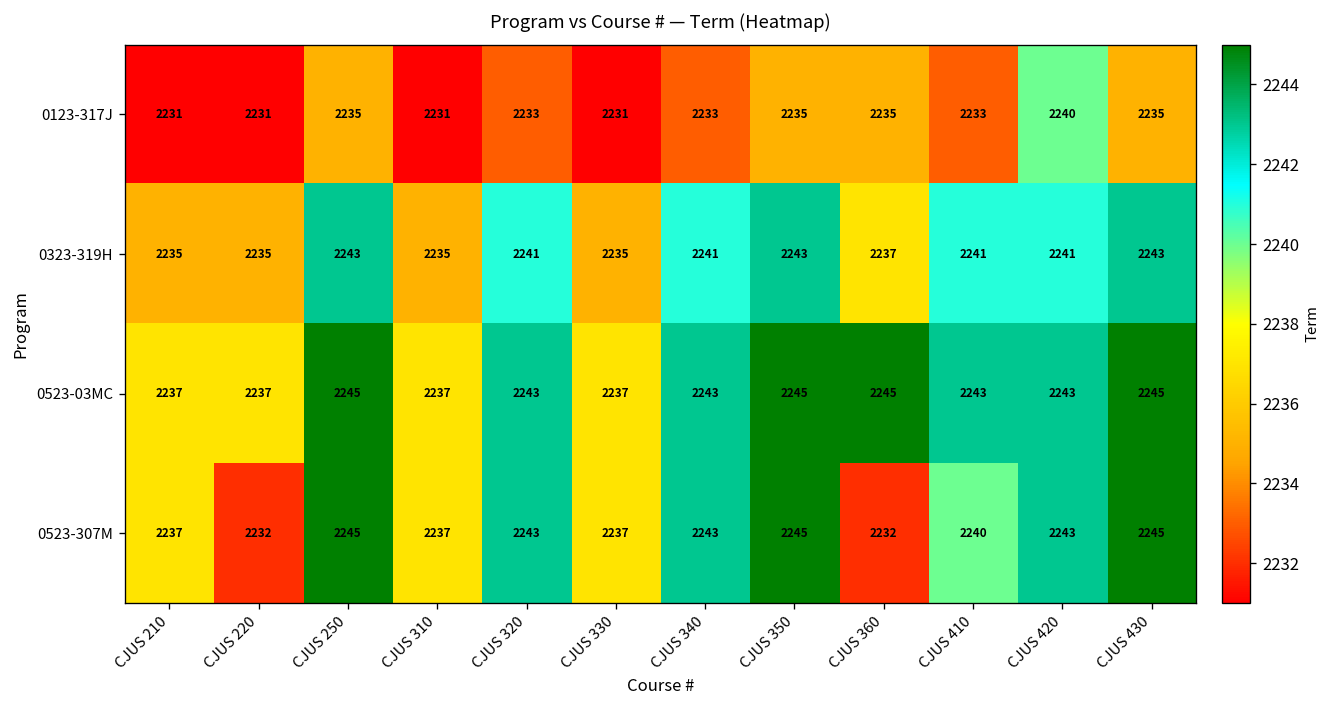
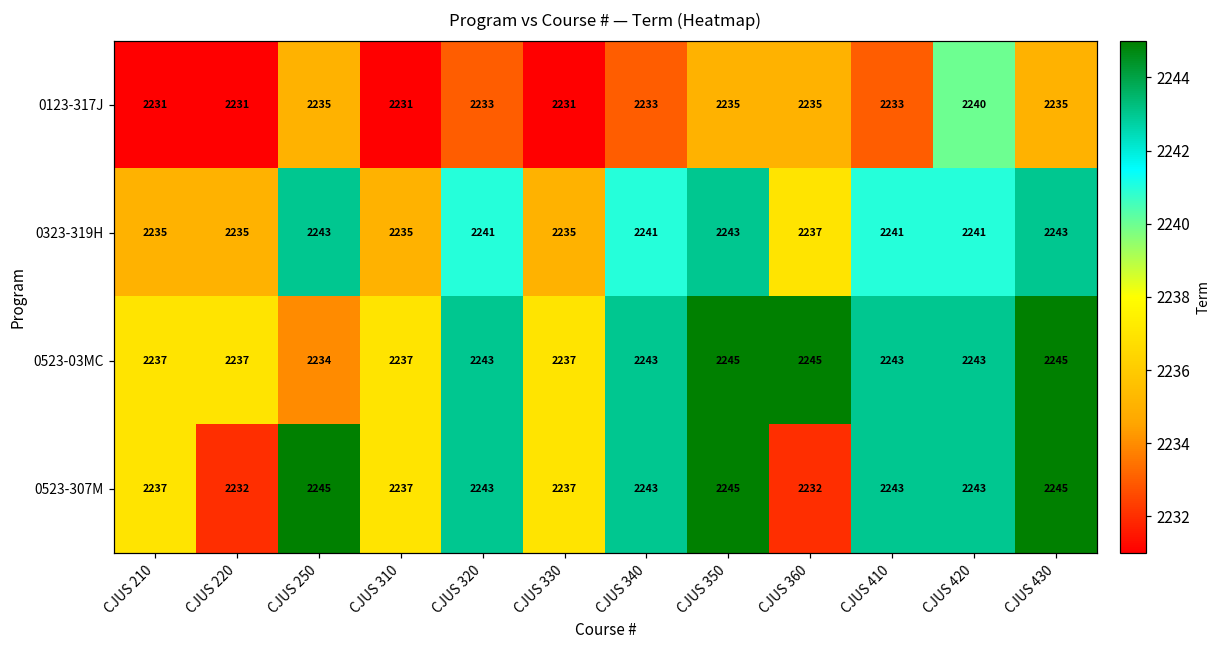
0523-03MC, CJUS 250: 2245 -> 2234
0523-307M, CJUS 410: 2240 -> 2243
